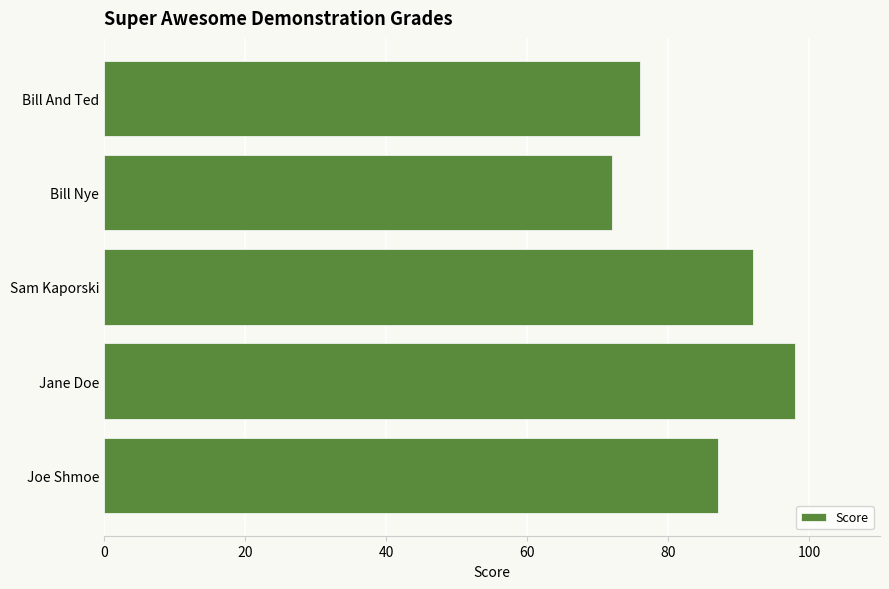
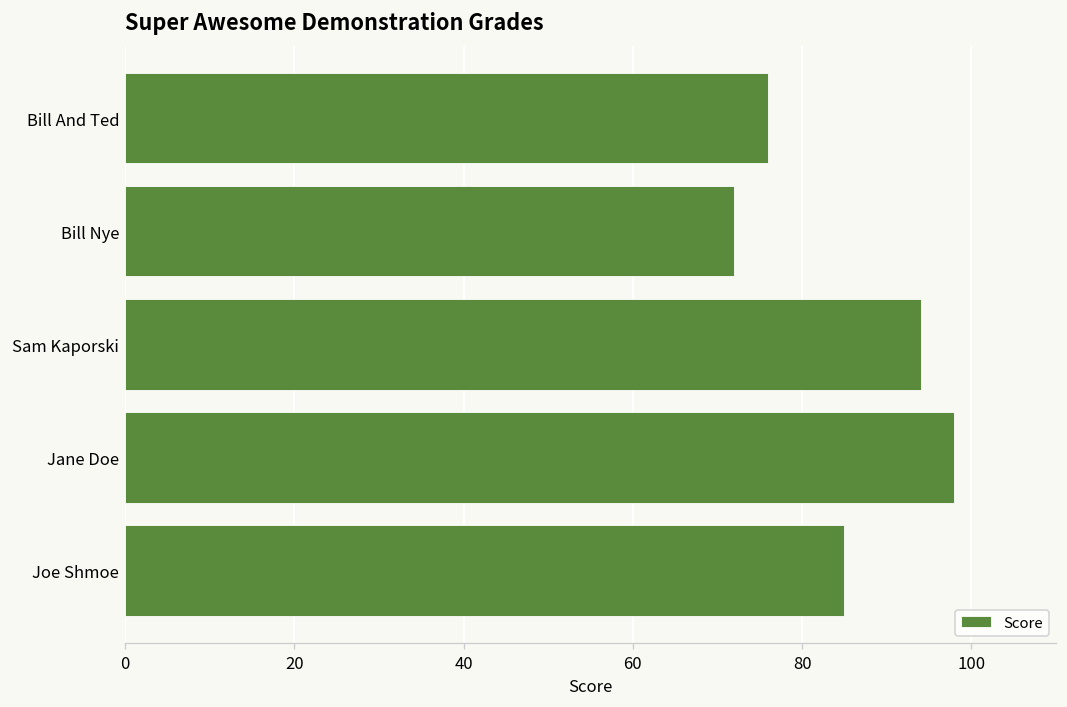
Sam Kaporski: 92 -> 94
Joe Shmoe: 87 -> 85
